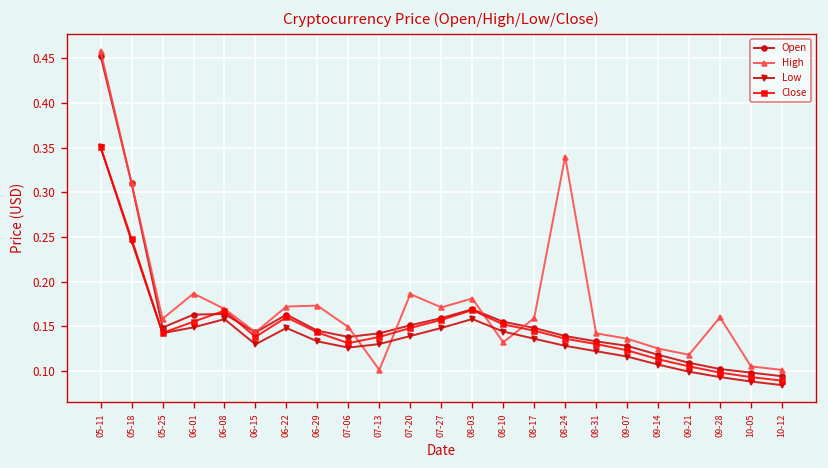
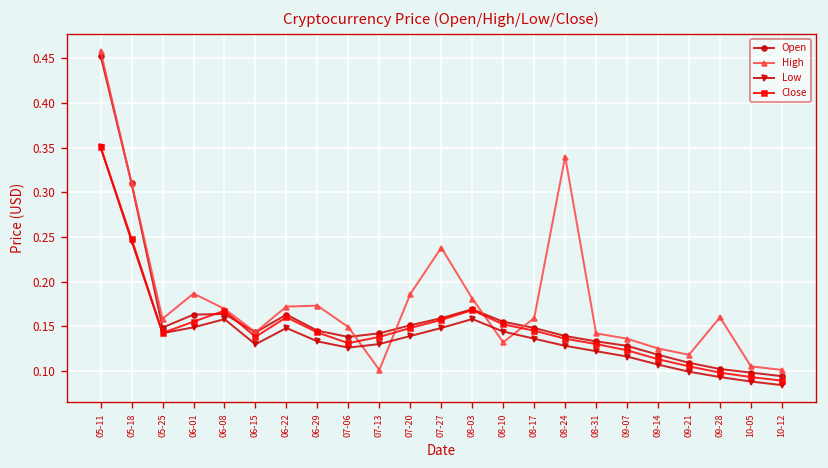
High, 07-27: 0.17 -> 0.24
